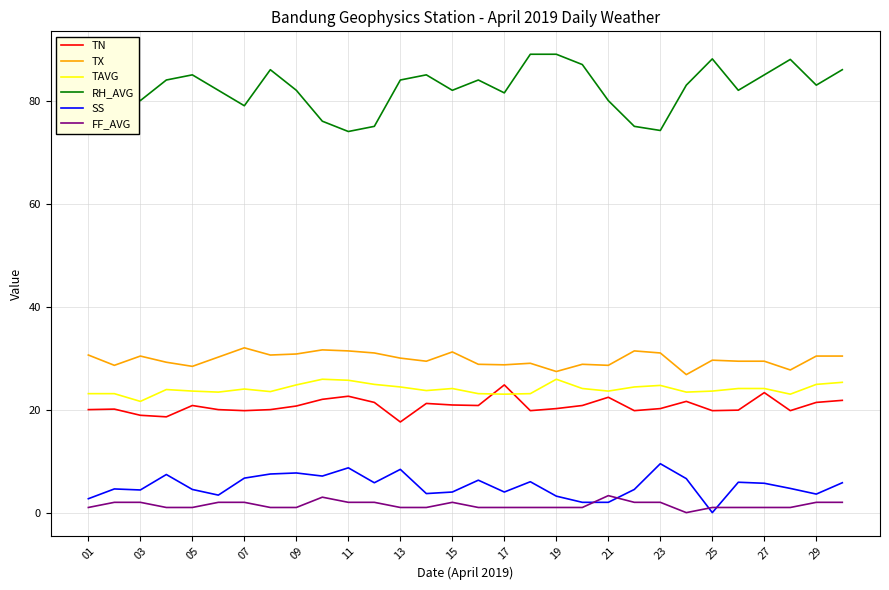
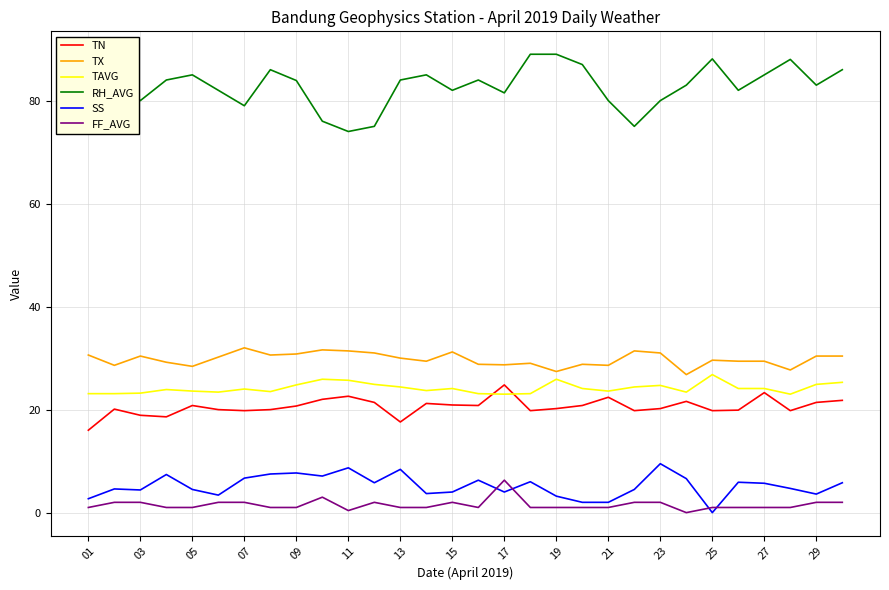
TN, 01: 20 -> 16
TAVG, 03: 22 -> 23
RH_AVG, 09: 82 -> 84
FF_AVG, 11: 2 -> 0
FF_AVG, 17: 1 -> 6
FF_AVG, 21: 3 -> 1
RH_AVG, 23: 74 -> 80
TAVG, 25: 24 -> 27
